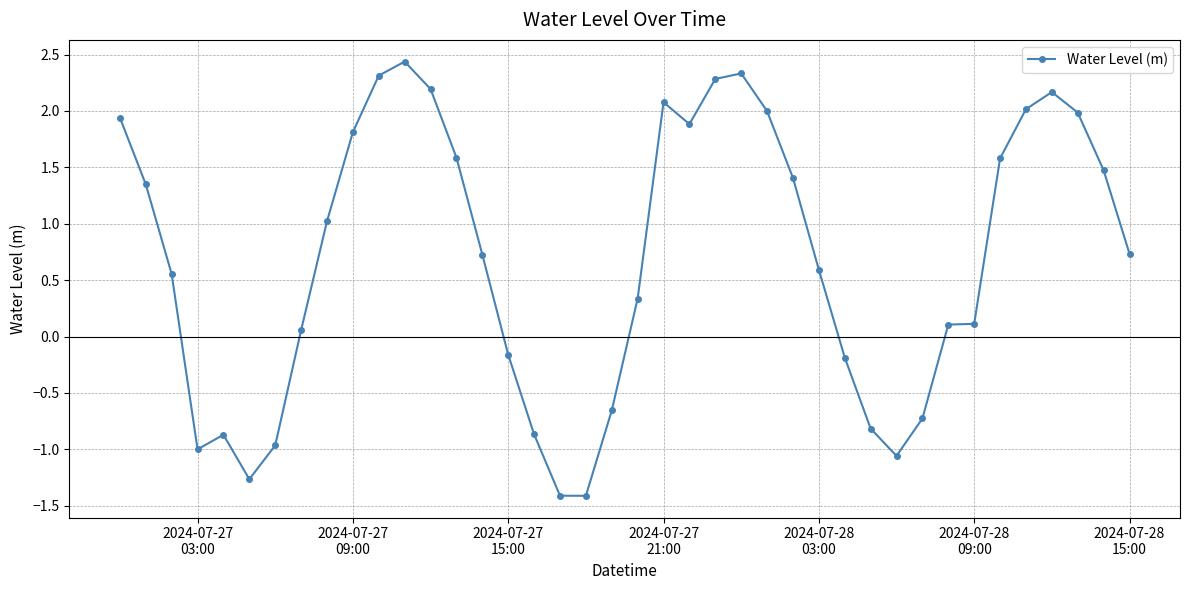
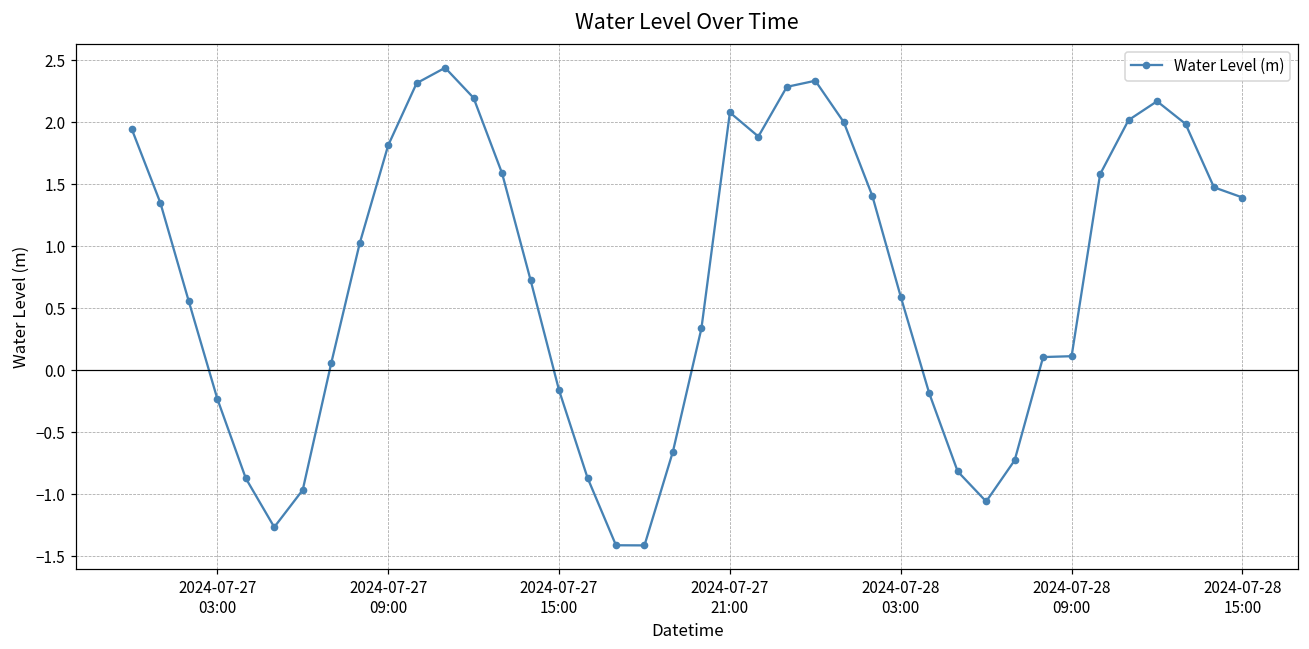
2024-07-27 03:00: -1.00 -> -0.23
2024-07-28 15:00: 0.73 -> 1.39
